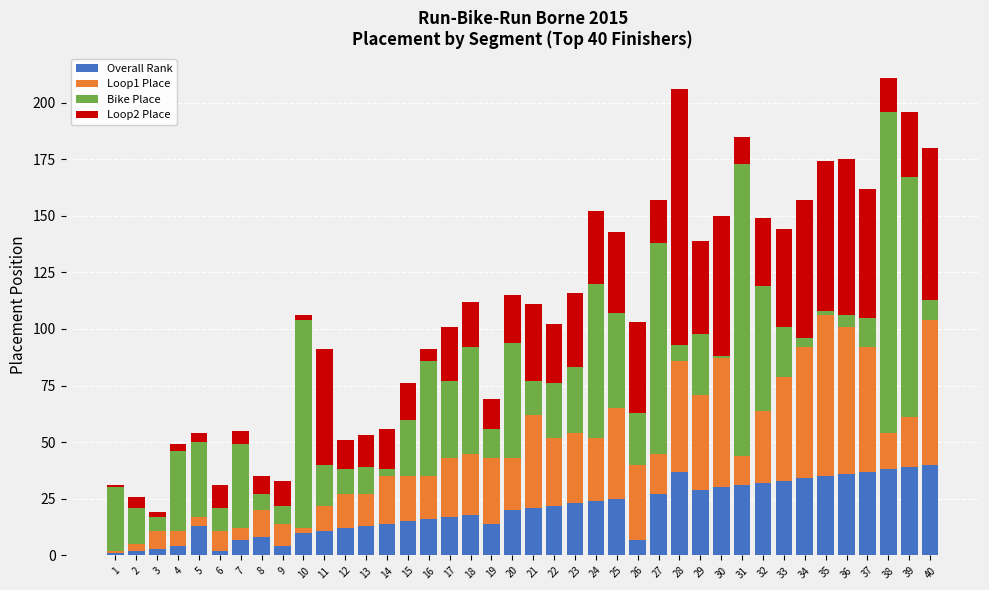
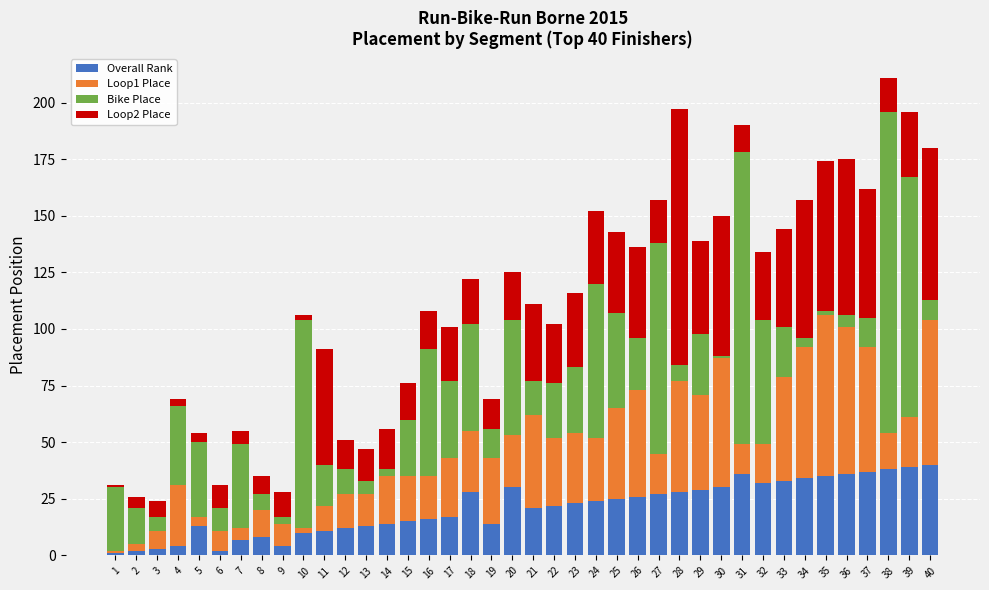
Loop2 Place, 3: 2 -> 7
Loop1 Place, 4: 7 -> 27
Bike Place, 9: 8 -> 3
Bike Place, 13: 12 -> 6
Bike Place, 16: 51 -> 56
Loop2 Place, 16: 5 -> 17
Overall Rank, 18: 18 -> 28
Overall Rank, 20: 20 -> 30
Overall Rank, 26: 7 -> 26
Loop1 Place, 26: 33 -> 47
Overall Rank, 28: 37 -> 28
Overall Rank, 31: 31 -> 36
Loop1 Place, 32: 32 -> 17
